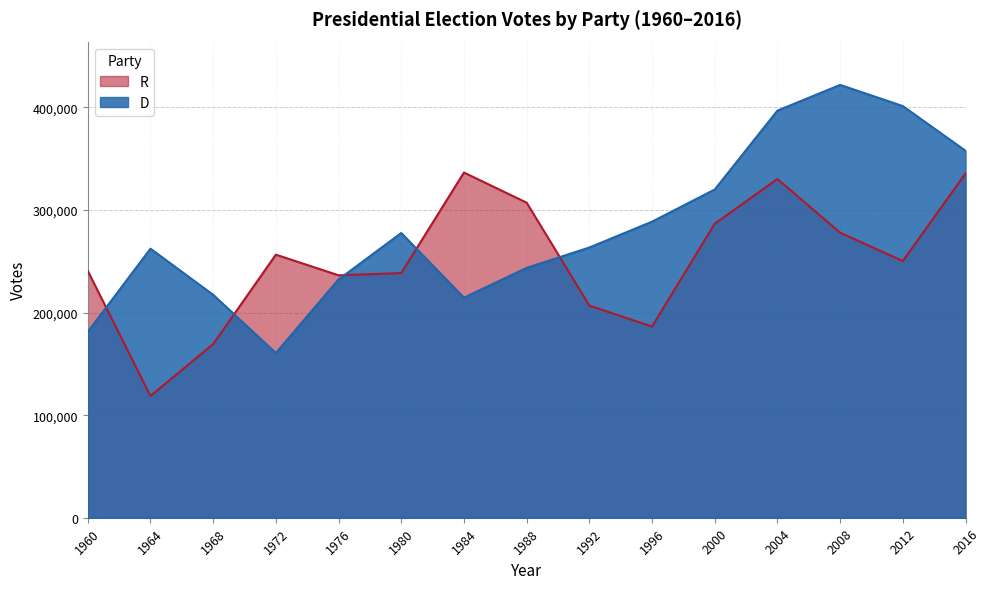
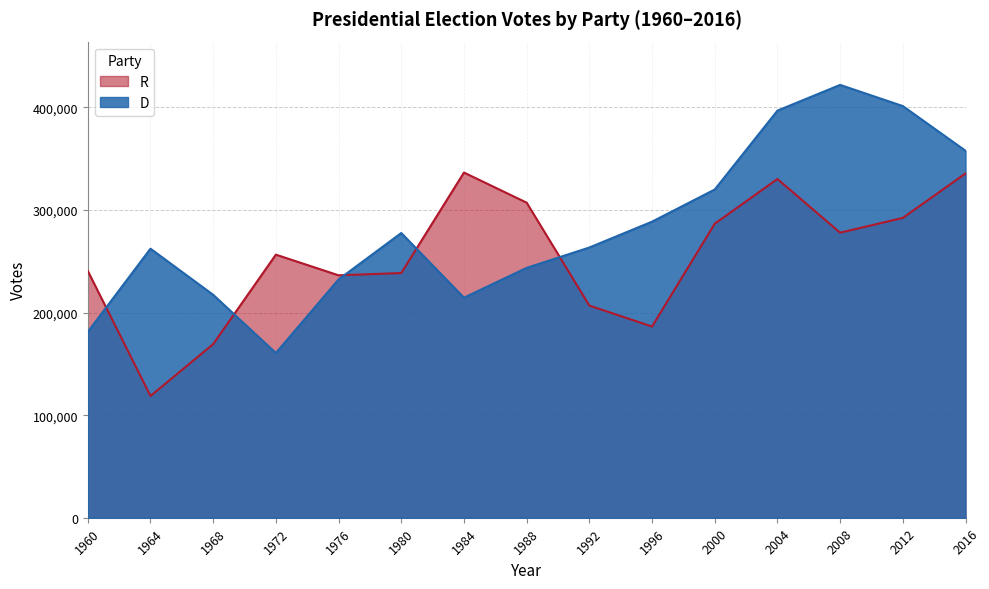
R, 2012: 250,000 -> 292,000
